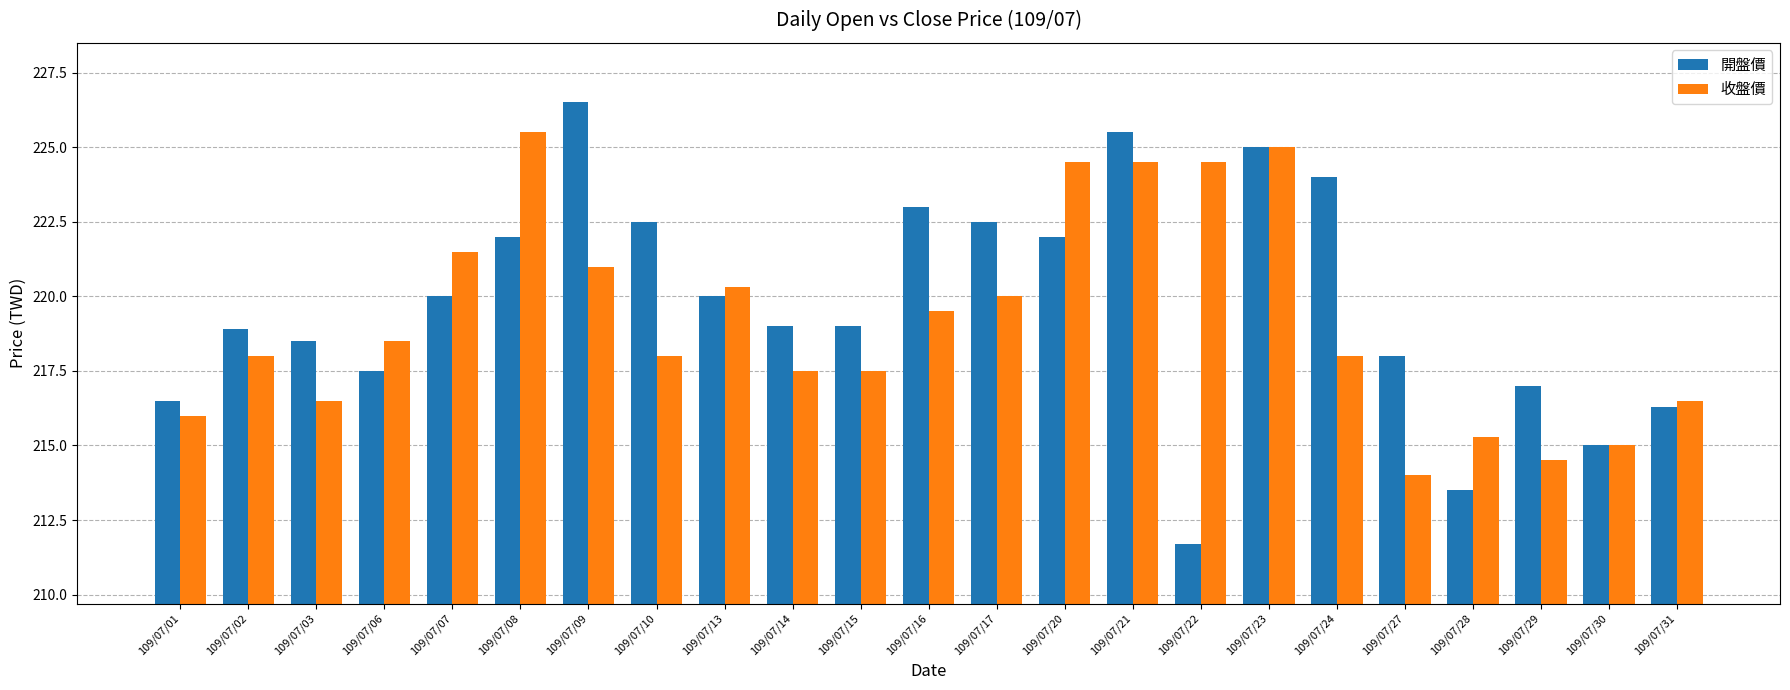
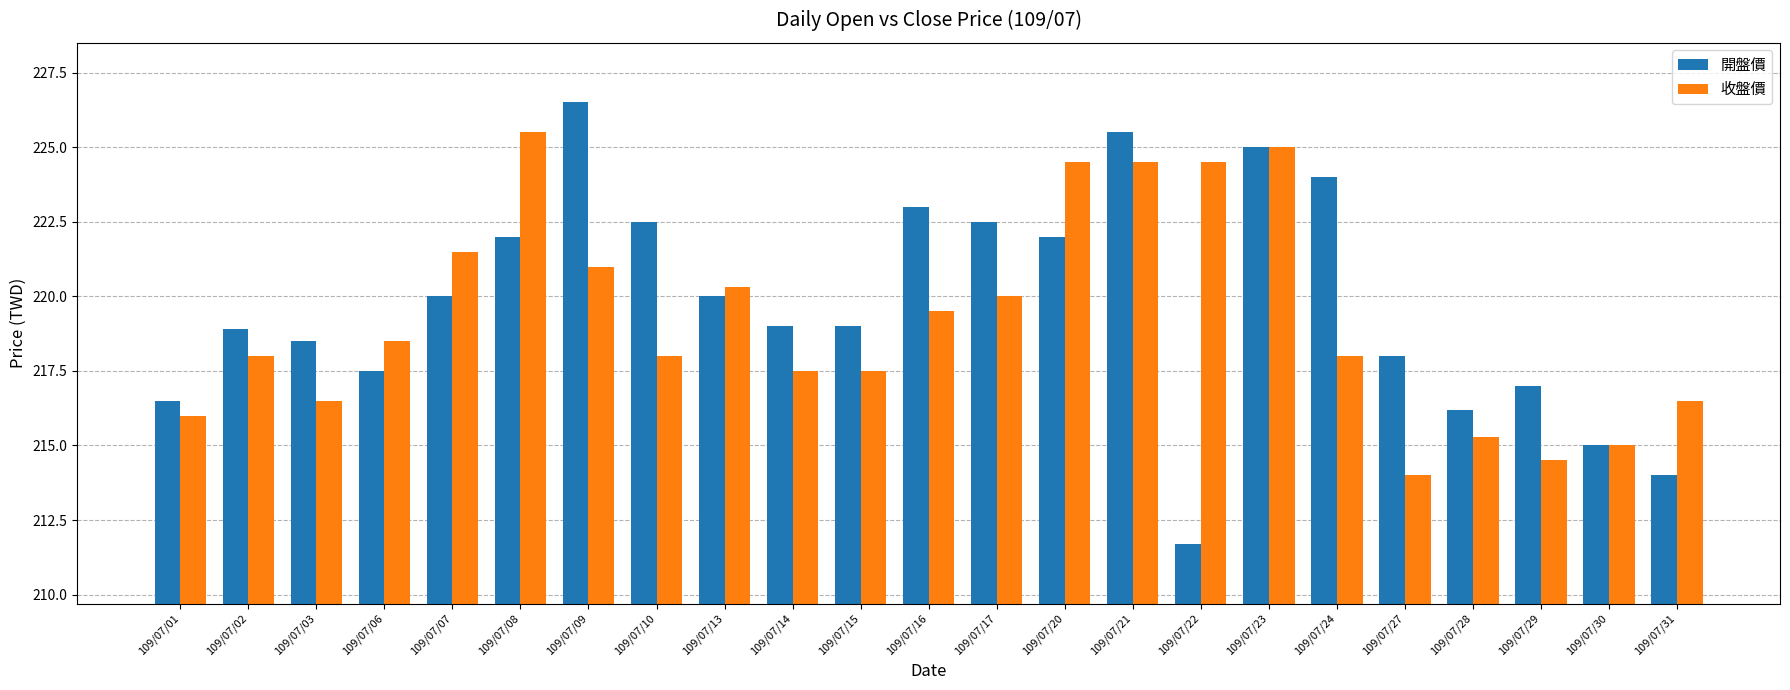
開盤價, 109/07/28: 213.5 -> 216.2
開盤價, 109/07/31: 216.3 -> 214.0
